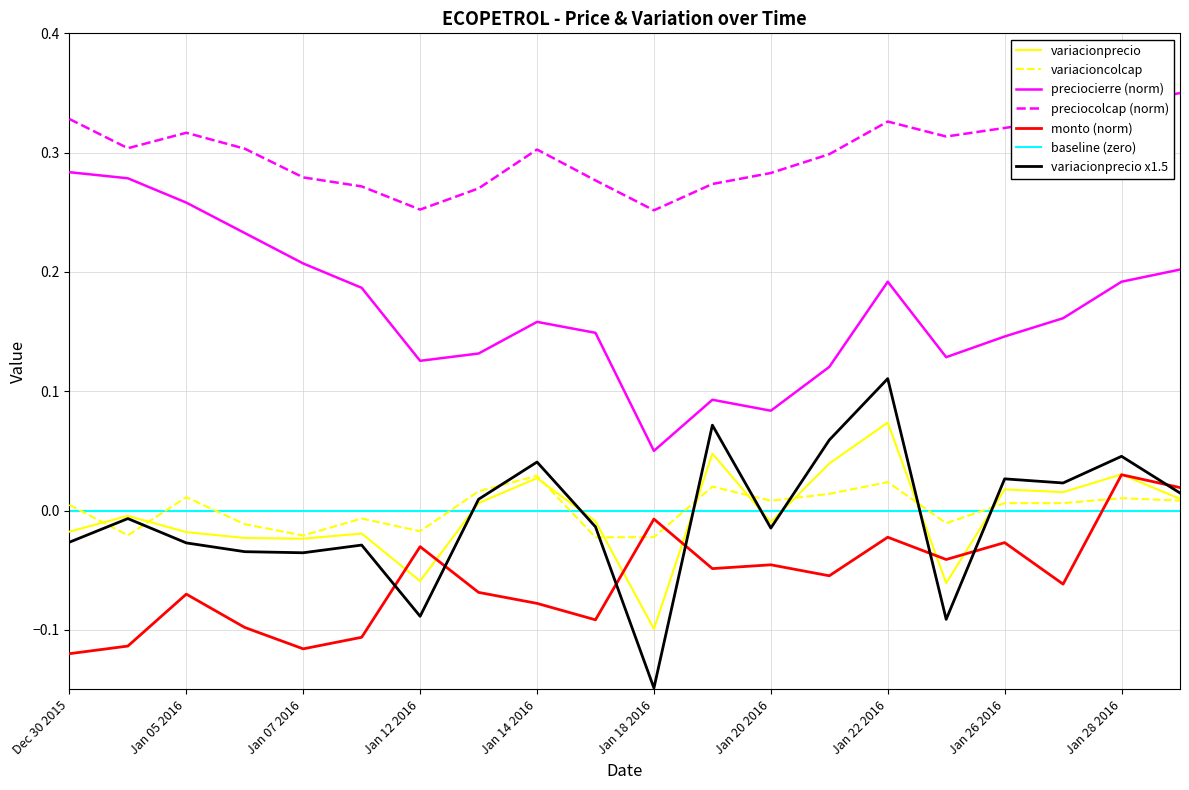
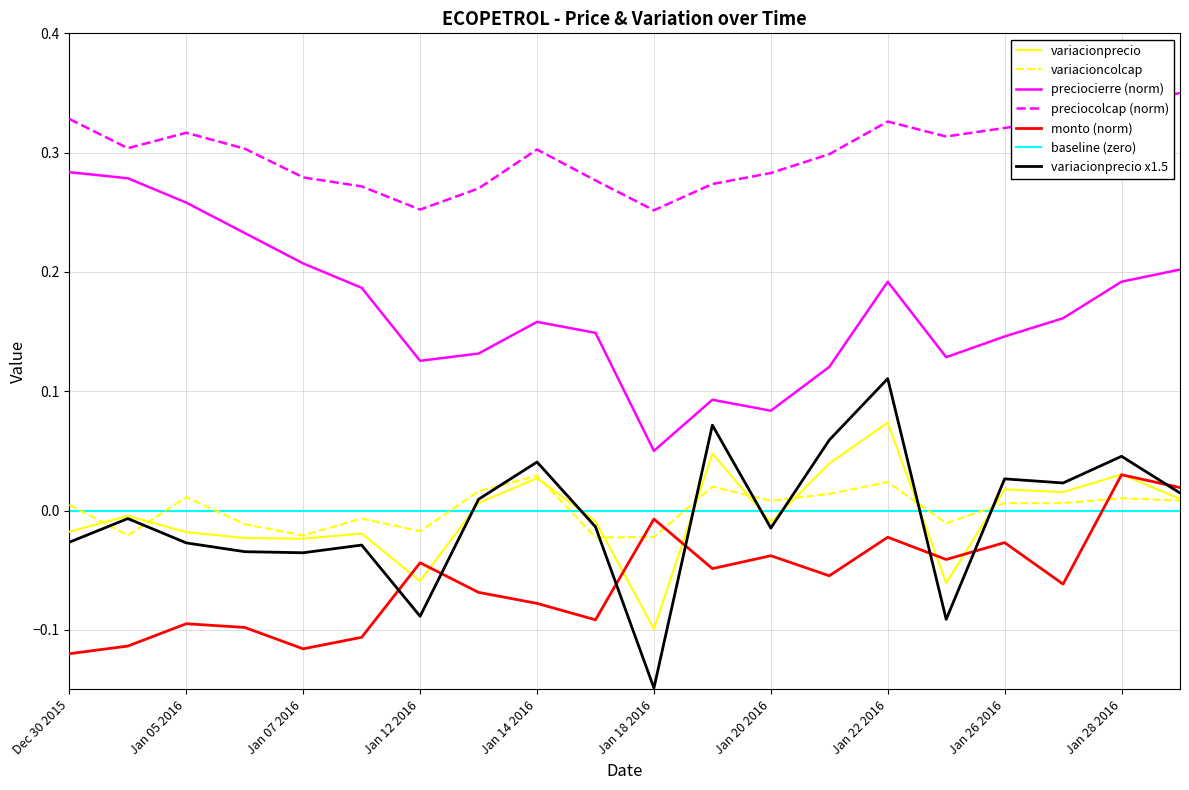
monto (norm), Jan 05 2016: -0.070 -> -0.095
monto (norm), Jan 12 2016: -0.030 -> -0.044
monto (norm), Jan 20 2016: -0.045 -> -0.038
